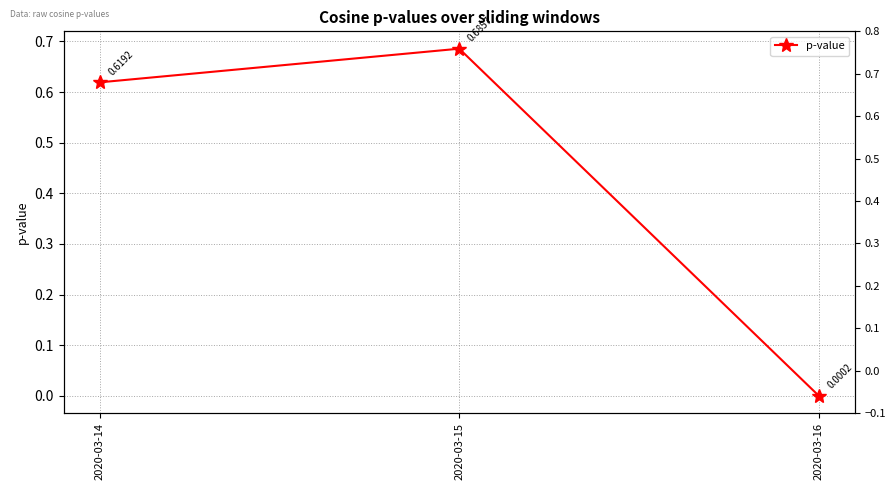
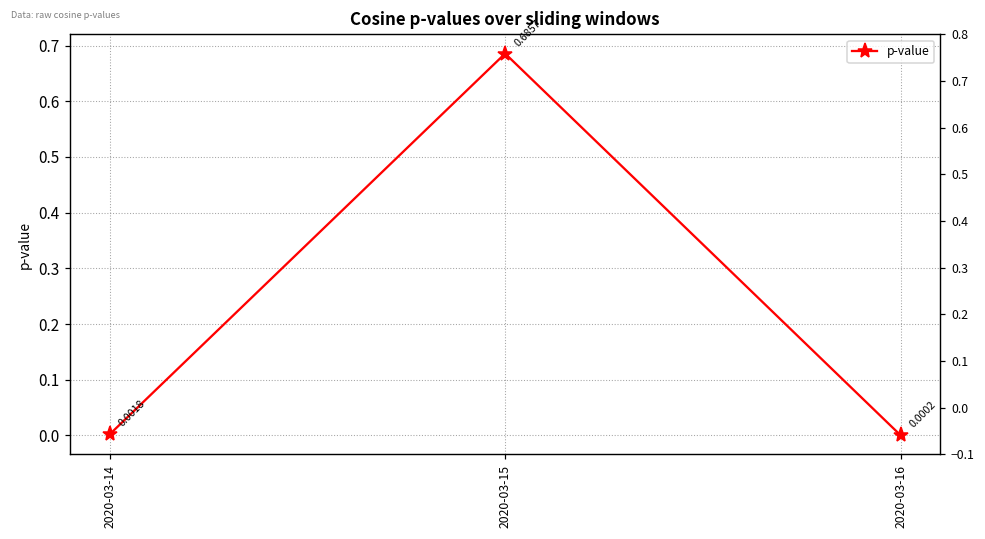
2020-03-14: 0.6192 -> 0.0018
